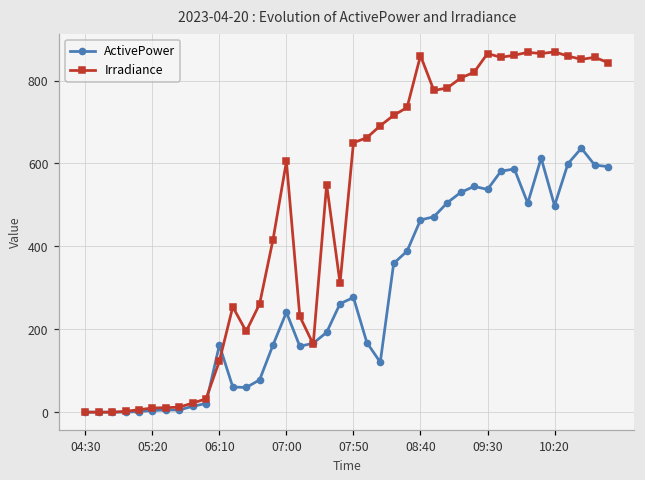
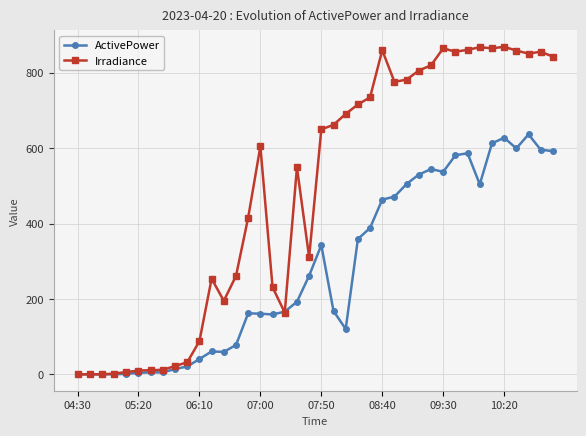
ActivePower, 06:10: 160 -> 40
Irradiance, 06:10: 120 -> 90
ActivePower, 07:00: 240 -> 160
ActivePower, 07:50: 280 -> 340
ActivePower, 10:20: 500 -> 630
